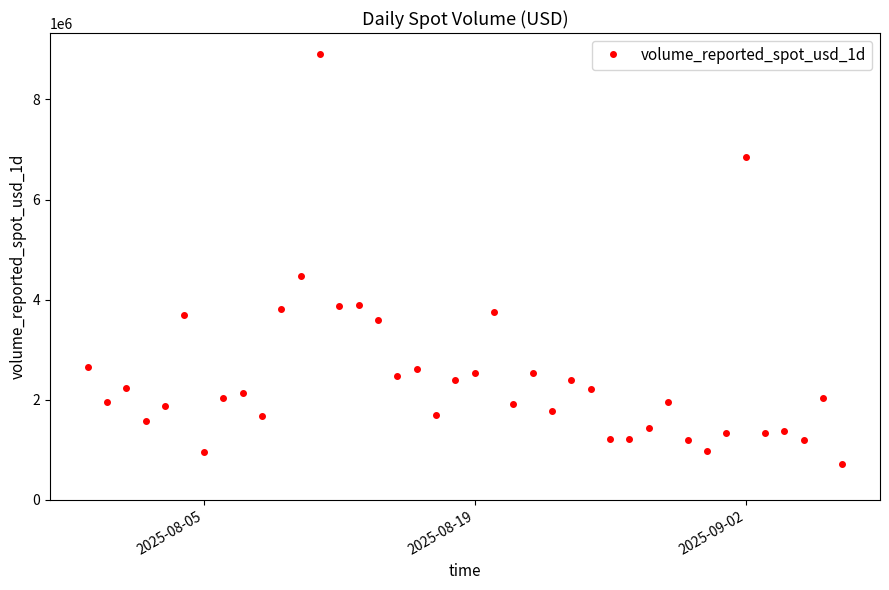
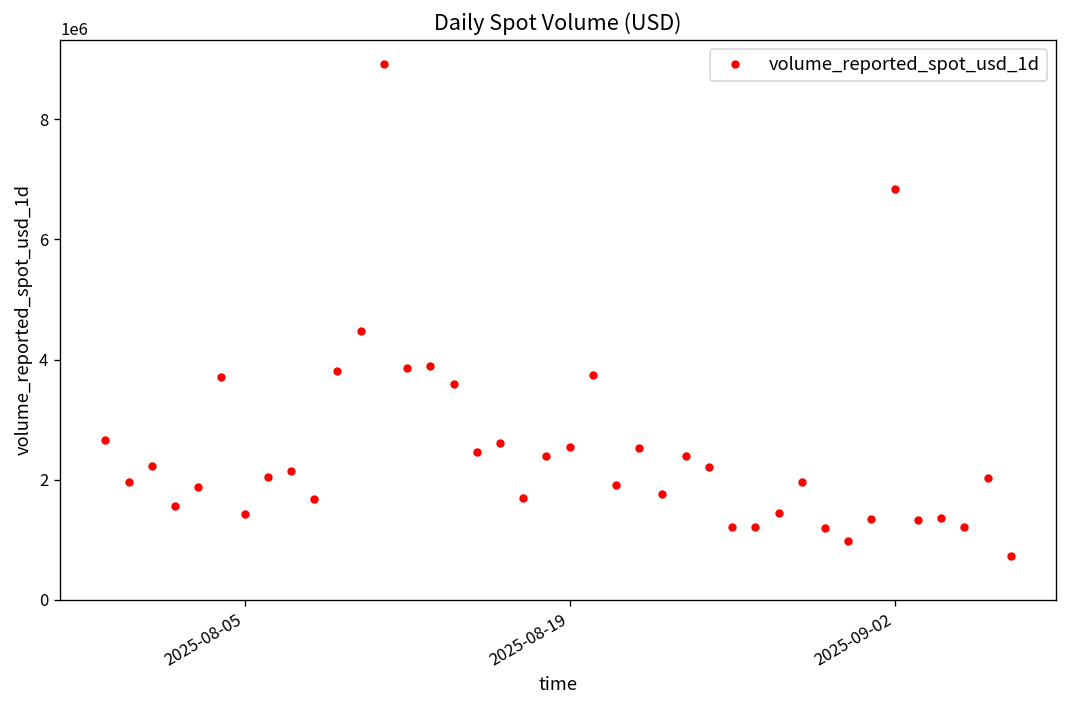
2025-08-05: 1000000 -> 1400000
